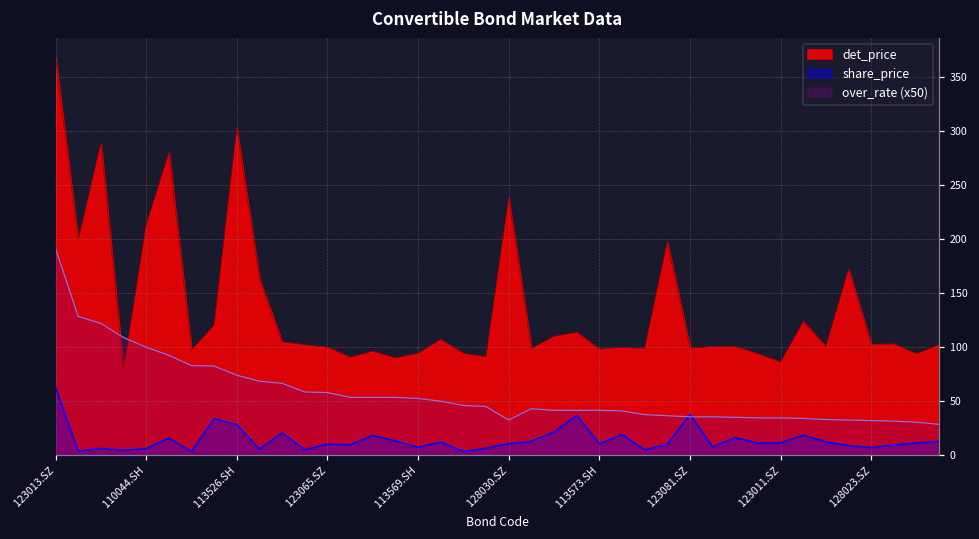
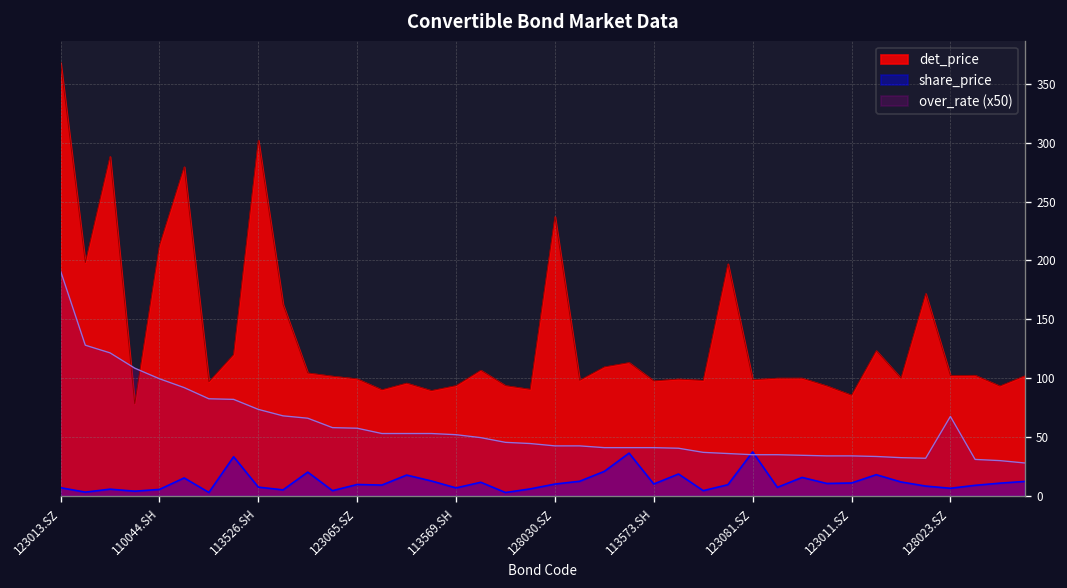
share_price, 123013.SZ: 60 -> 10
share_price, 113526.SH: 30 -> 10
over_rate (x50), 128030.SZ: 30 -> 40
over_rate (x50), 128023.SZ: 30 -> 70
